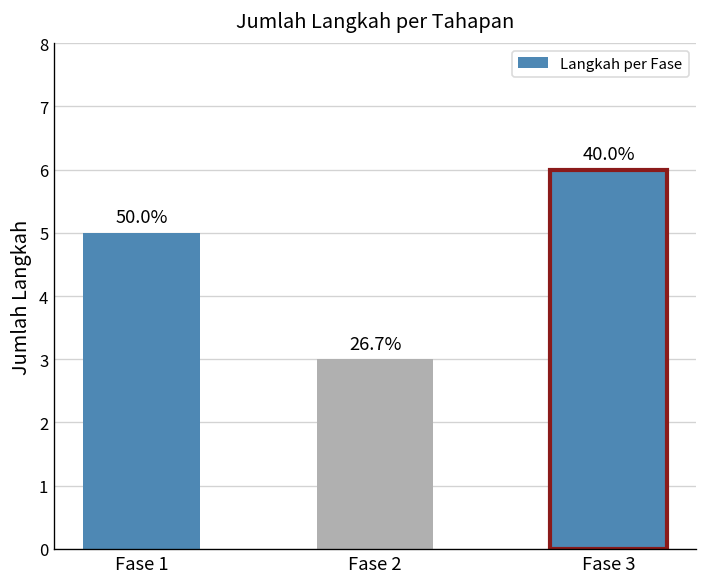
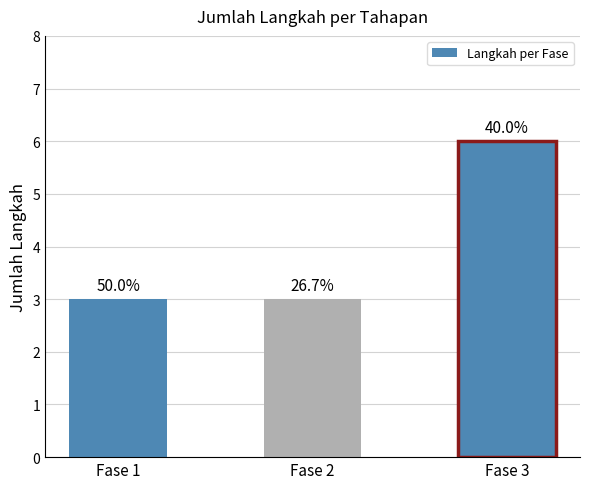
Fase 1: 5 -> 3
